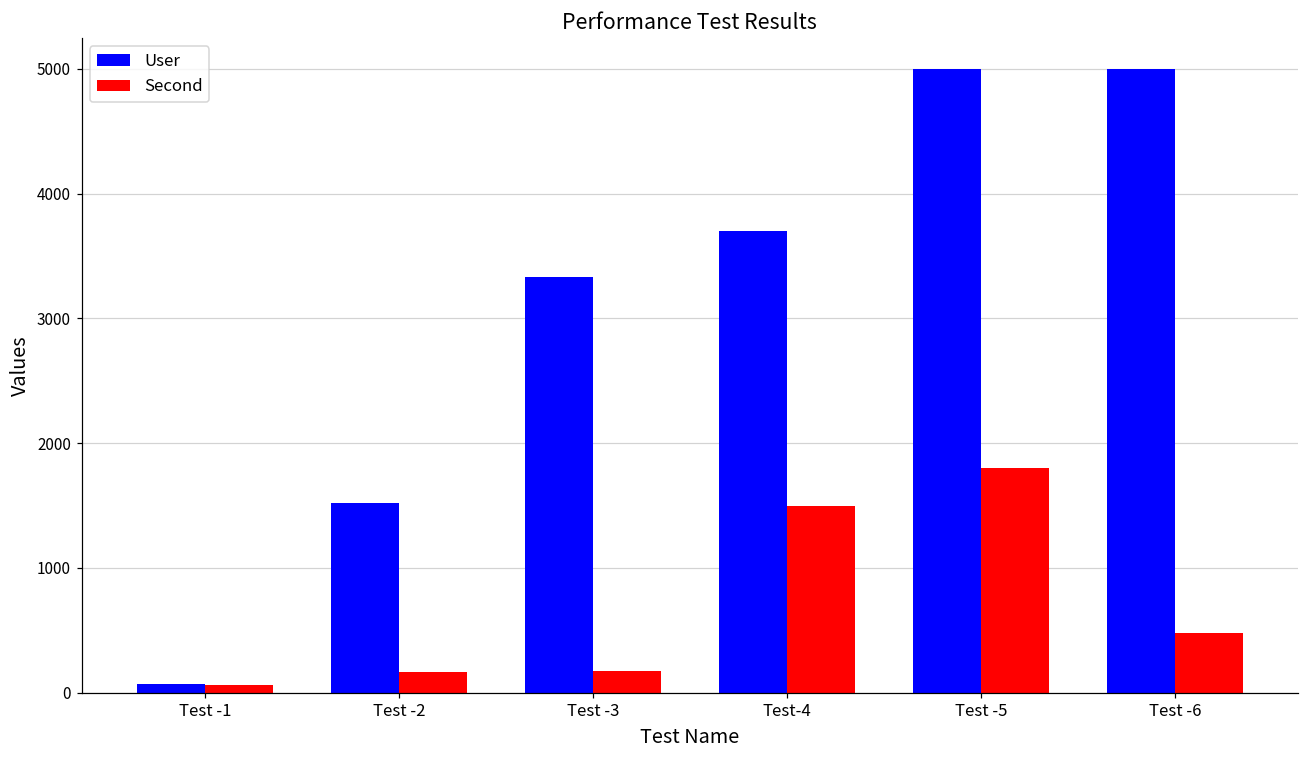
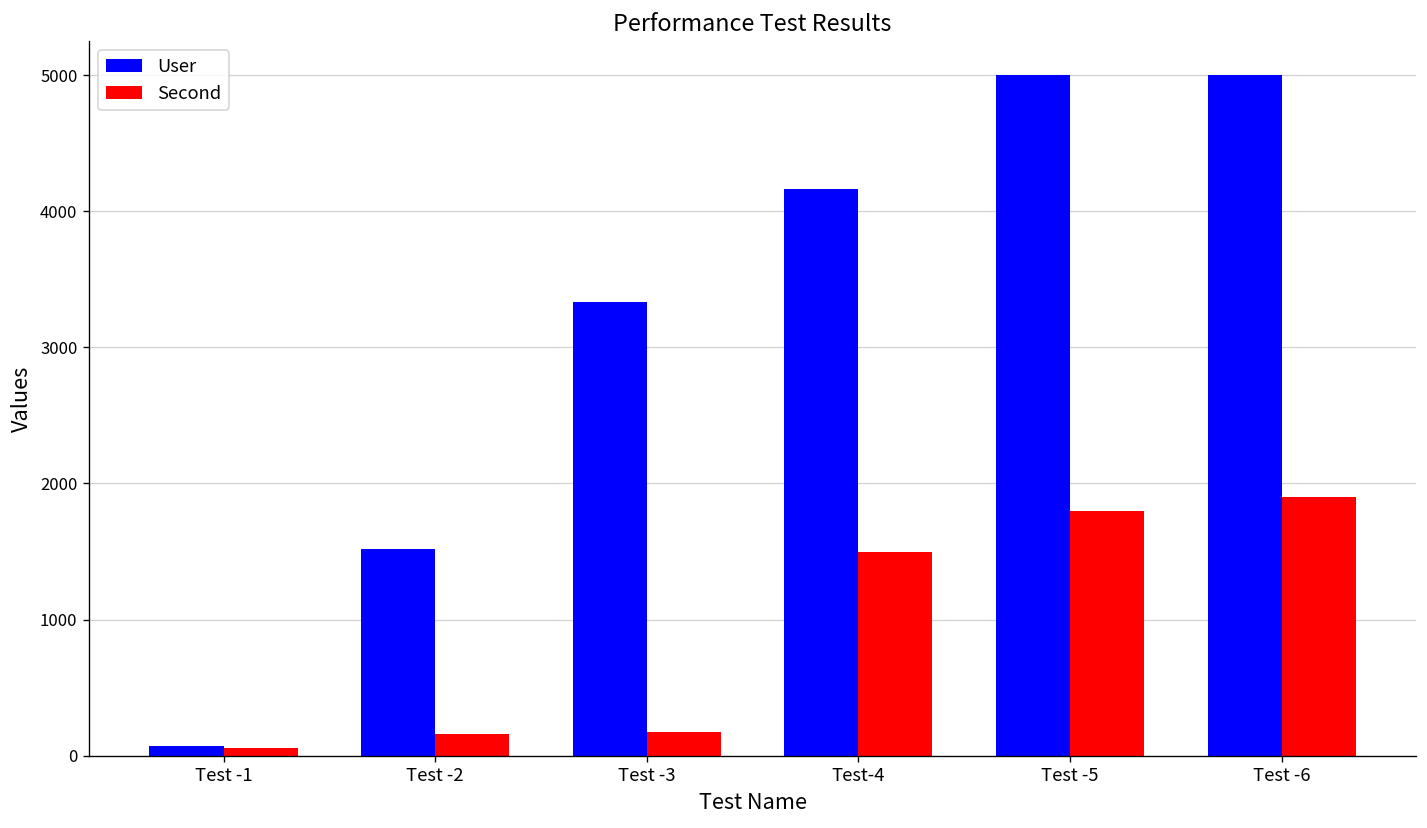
User, Test-4: 3700 -> 4170
Second, Test -6: 480 -> 1900
